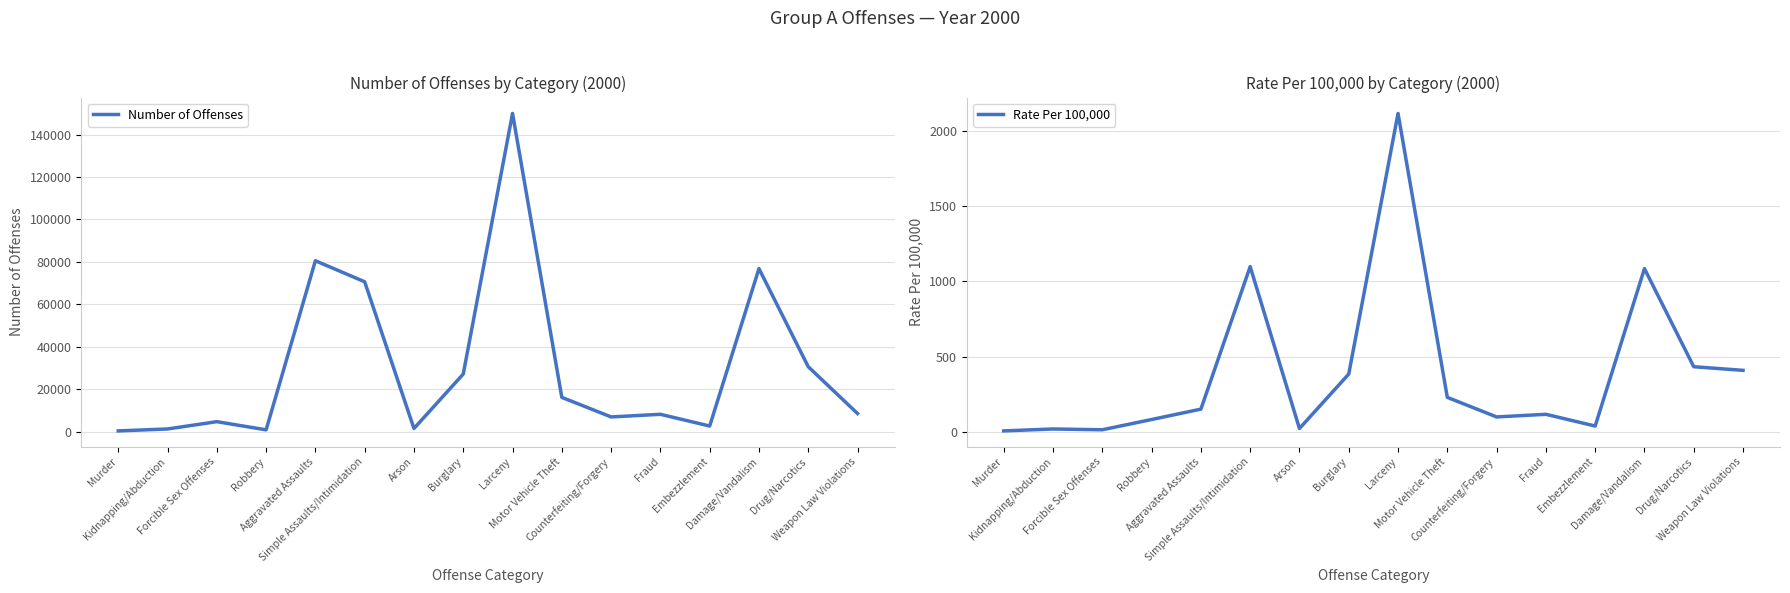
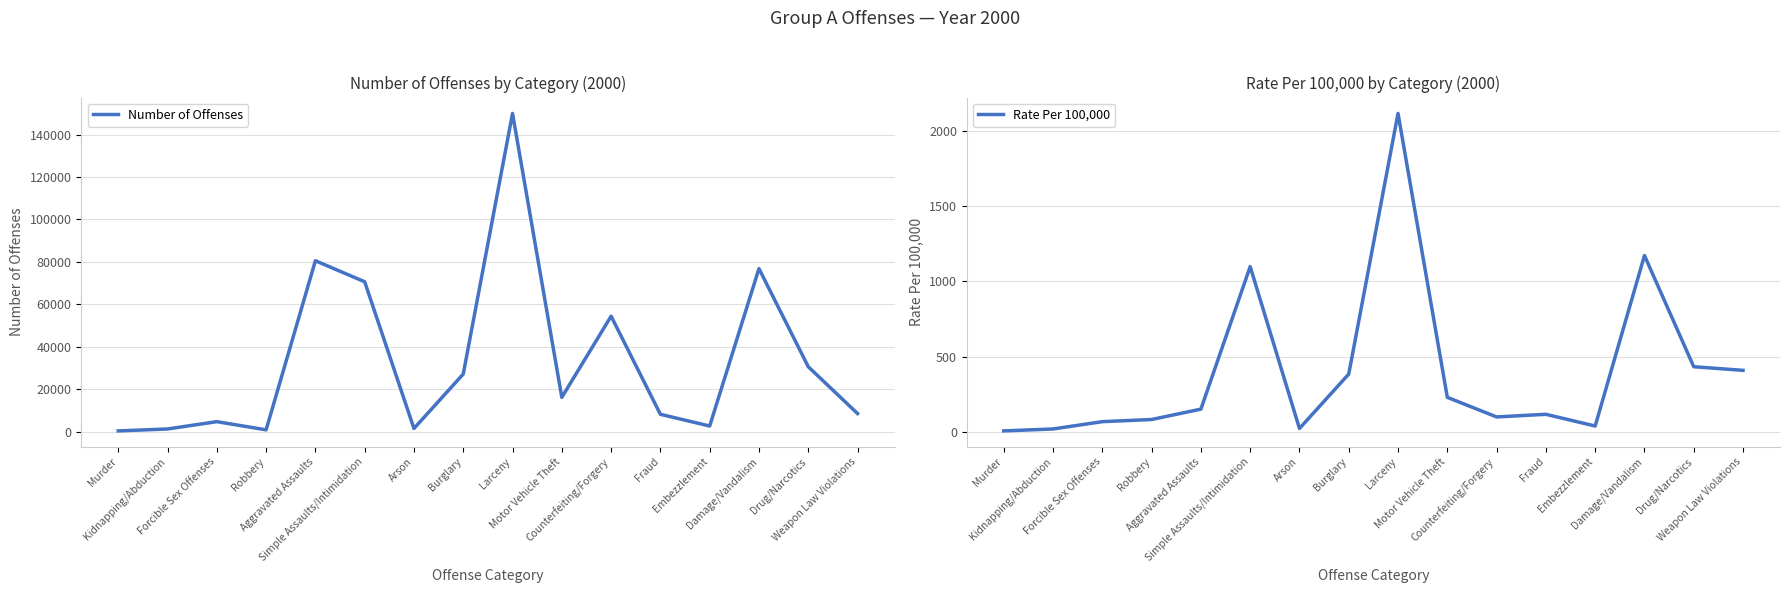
Number of Offenses by Category (2000), Counterfeiting/Forgery: 7000 -> 54000
Rate Per 100,000 by Category (2000), Forcible Sex Offenses: 10 -> 70
Rate Per 100,000 by Category (2000), Damage/Vandalism: 1090 -> 1170
